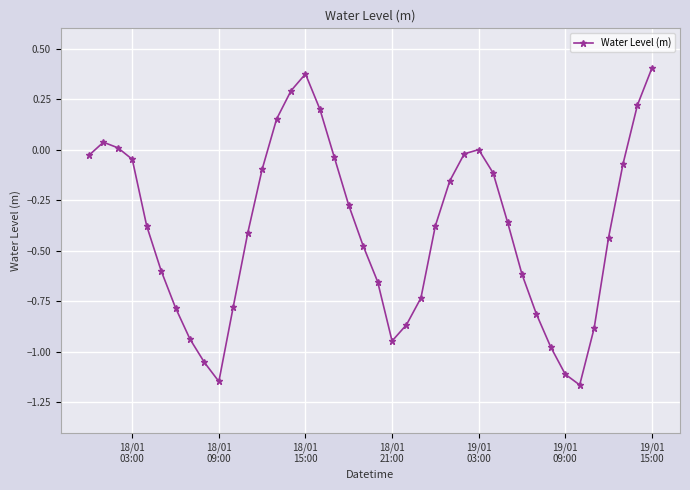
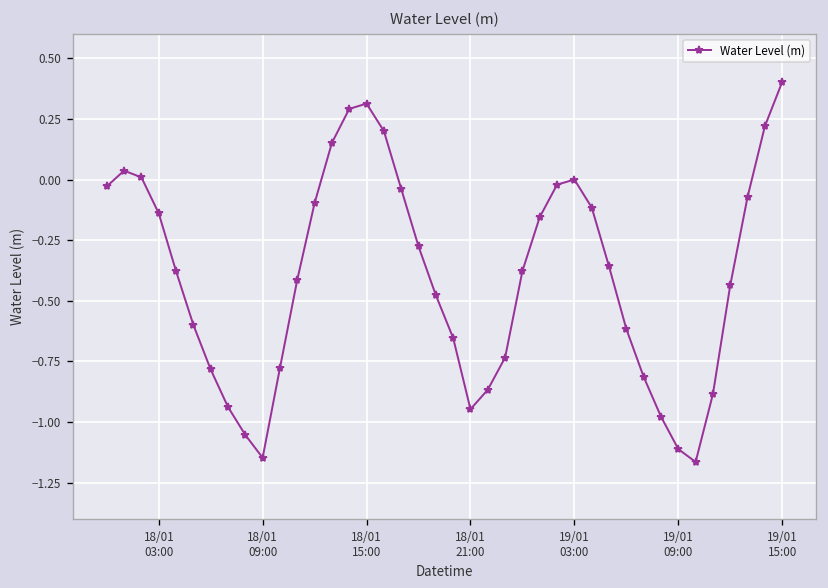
18/01 03:00: -0.05 -> -0.14
18/01 15:00: 0.37 -> 0.31
